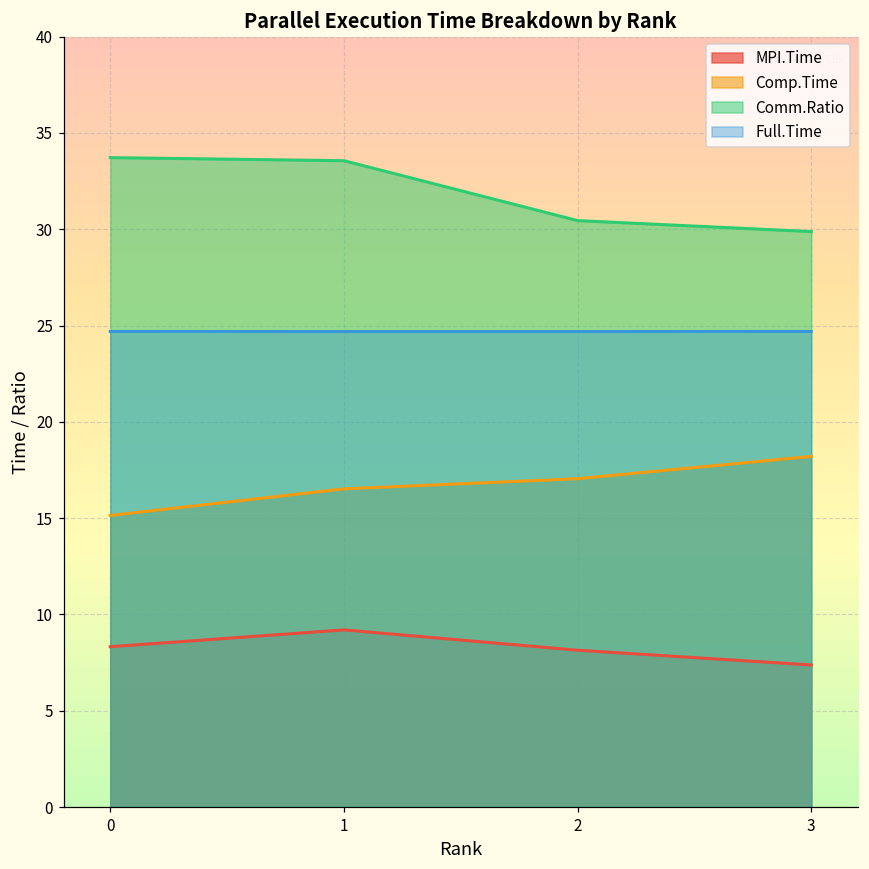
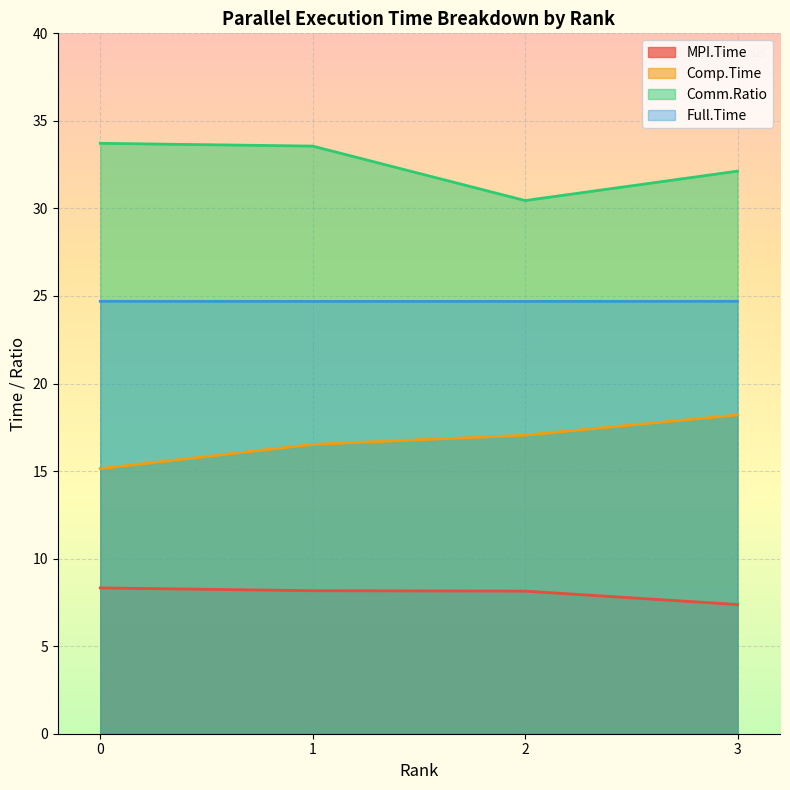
MPI.Time, 1: 9.2 -> 8.2
Comm.Ratio, 3: 29.9 -> 32.1
